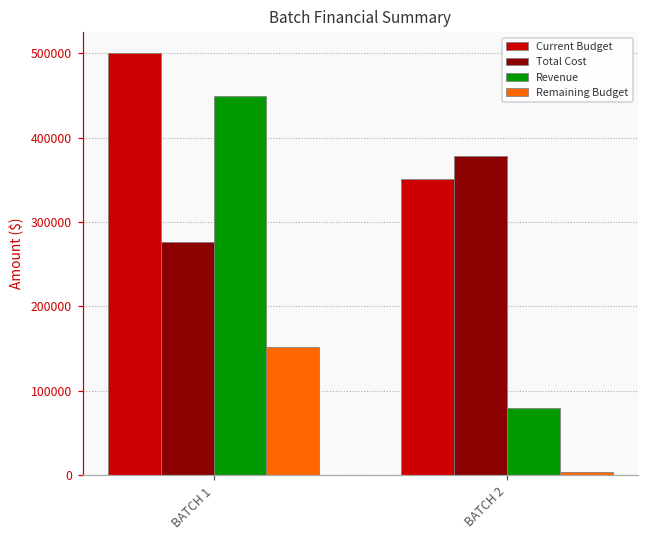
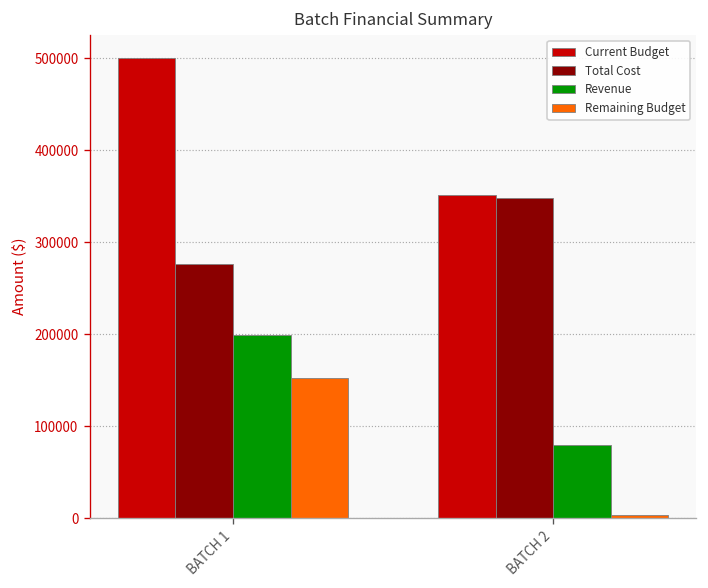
Revenue, BATCH 1: 450000 -> 200000
Total Cost, BATCH 2: 380000 -> 350000
